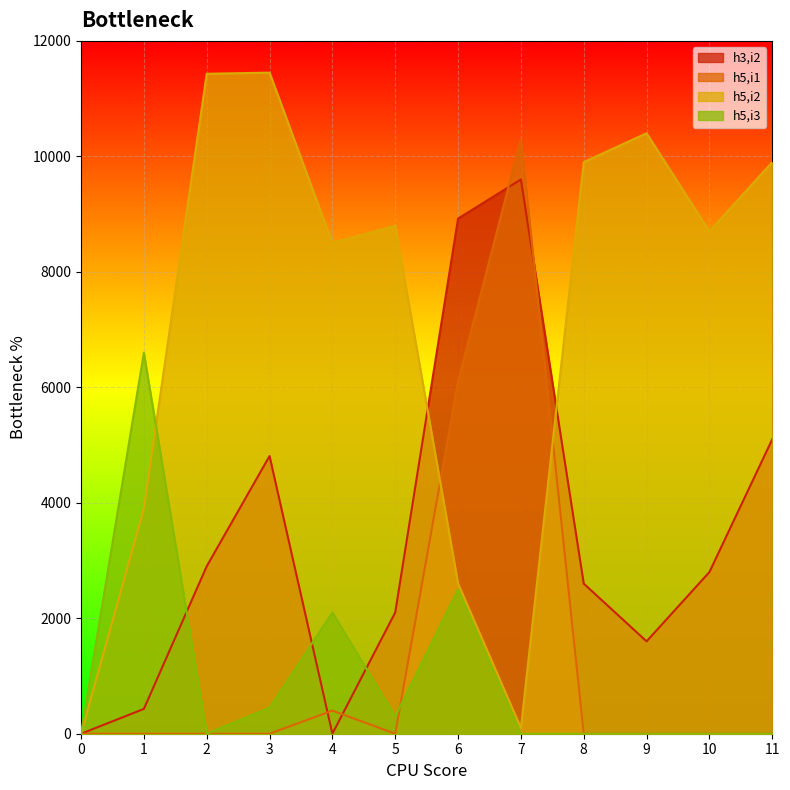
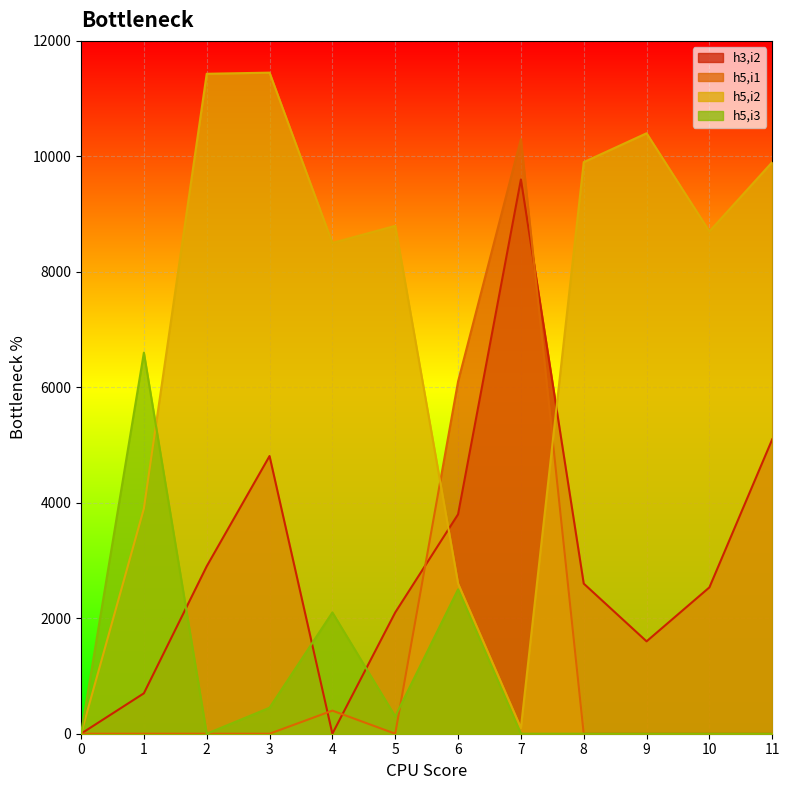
h3,i2, 1: 400 -> 700
h3,i2, 6: 8900 -> 3800
h3,i2, 10: 2800 -> 2500
